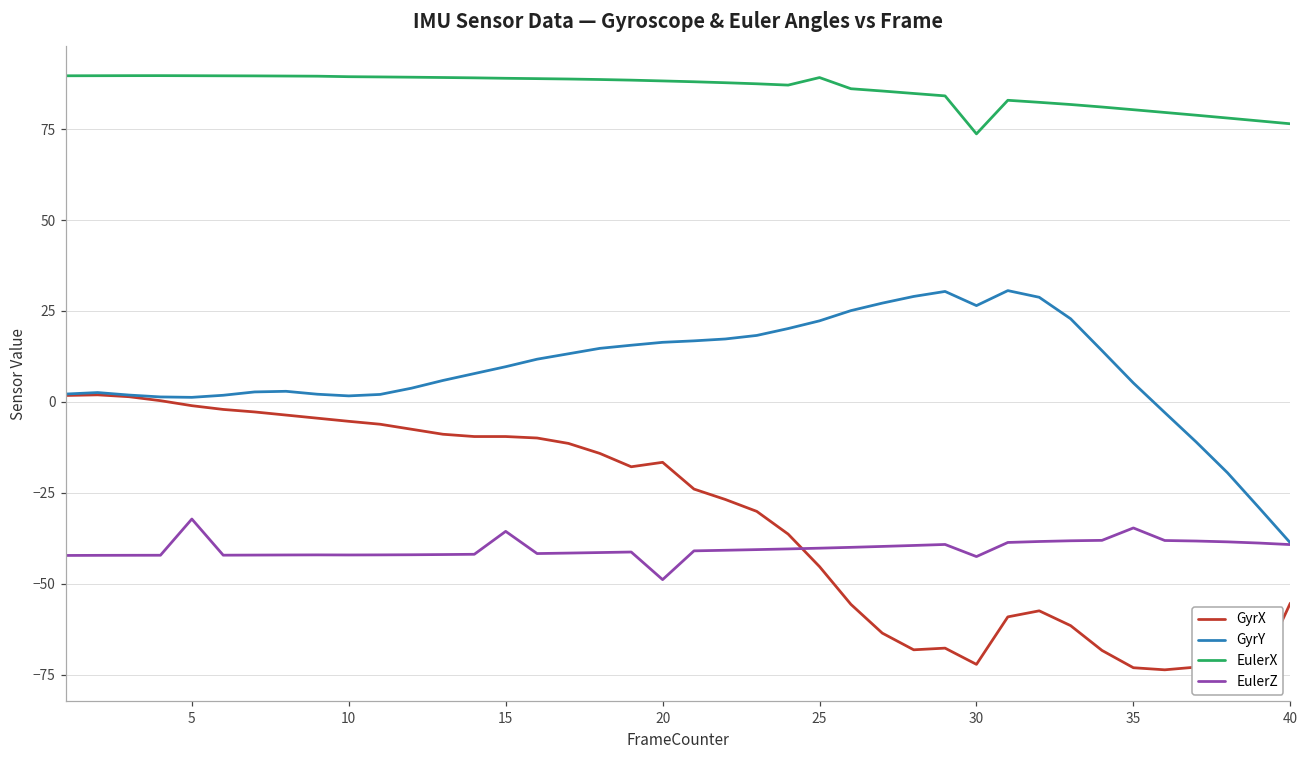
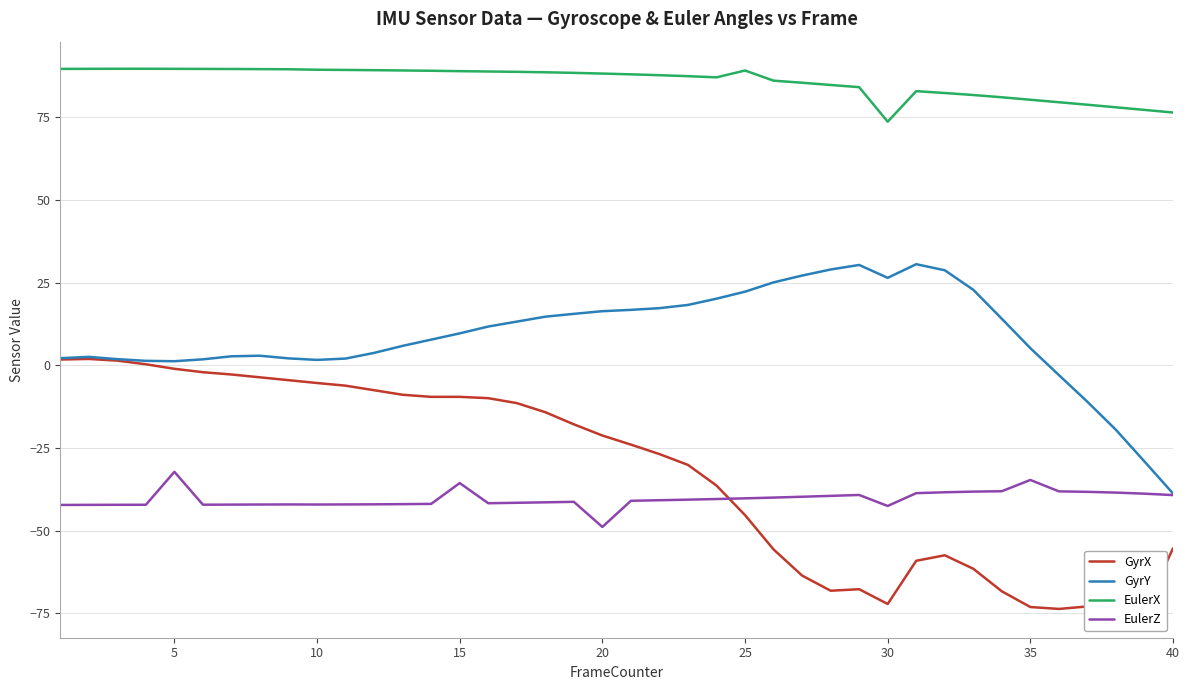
GyrX, 20: -17 -> -21
